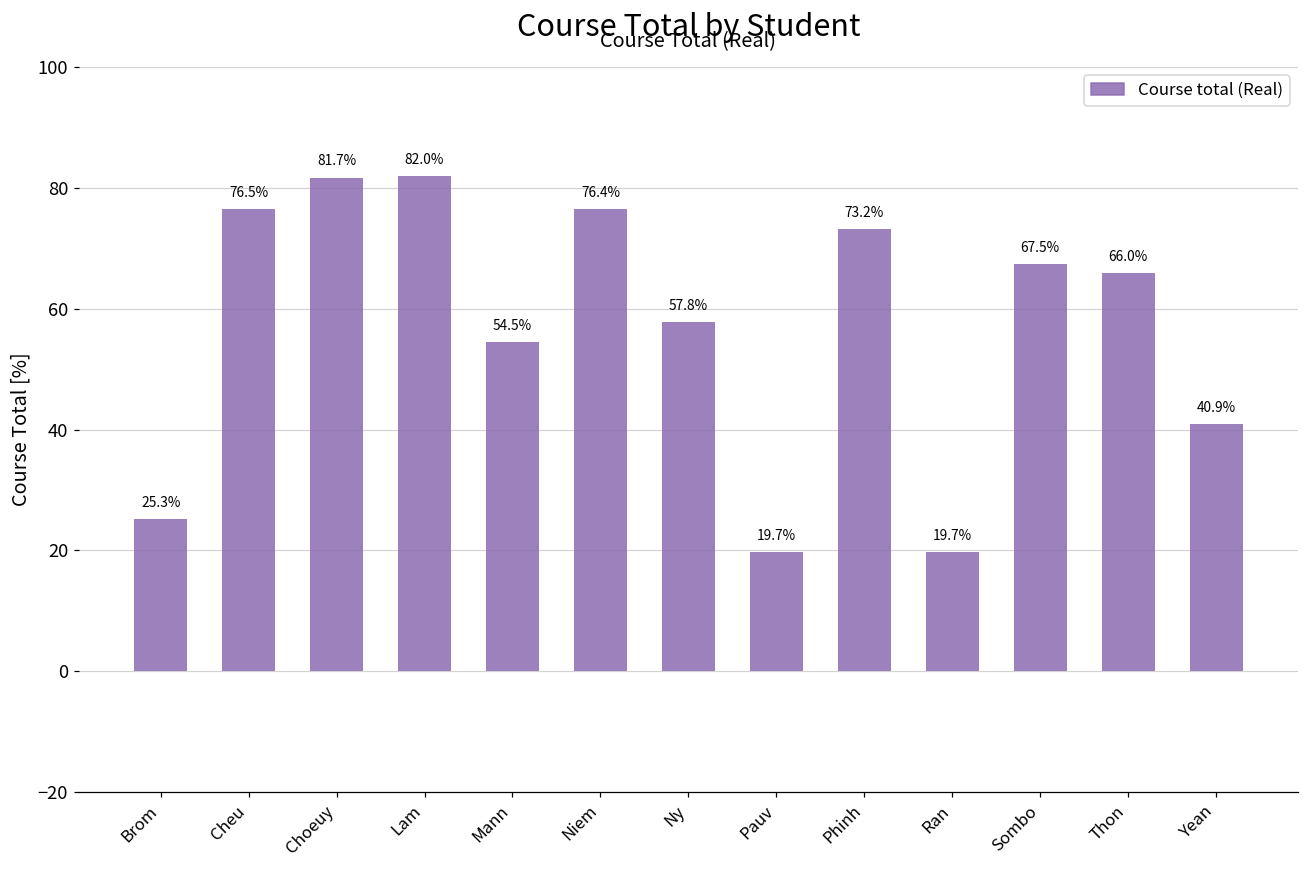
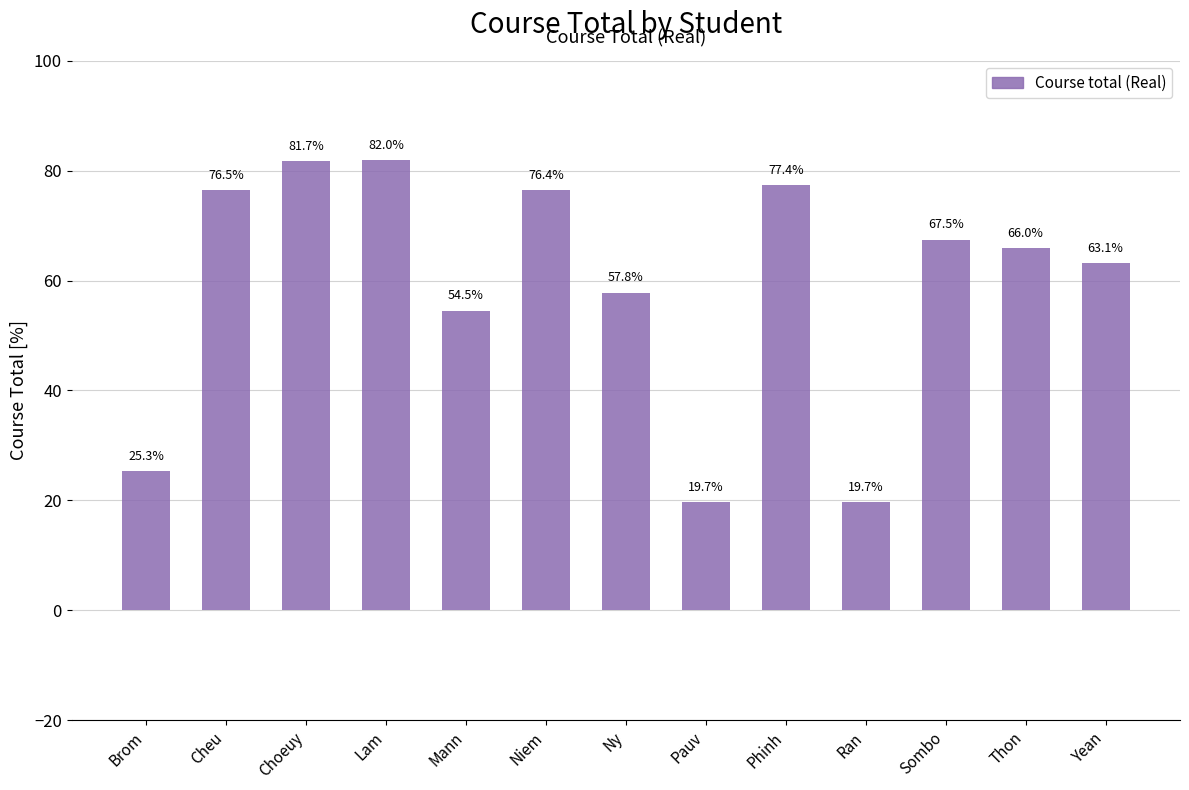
Phinh: 73.2% -> 77.4%
Yean: 40.9% -> 63.1%
